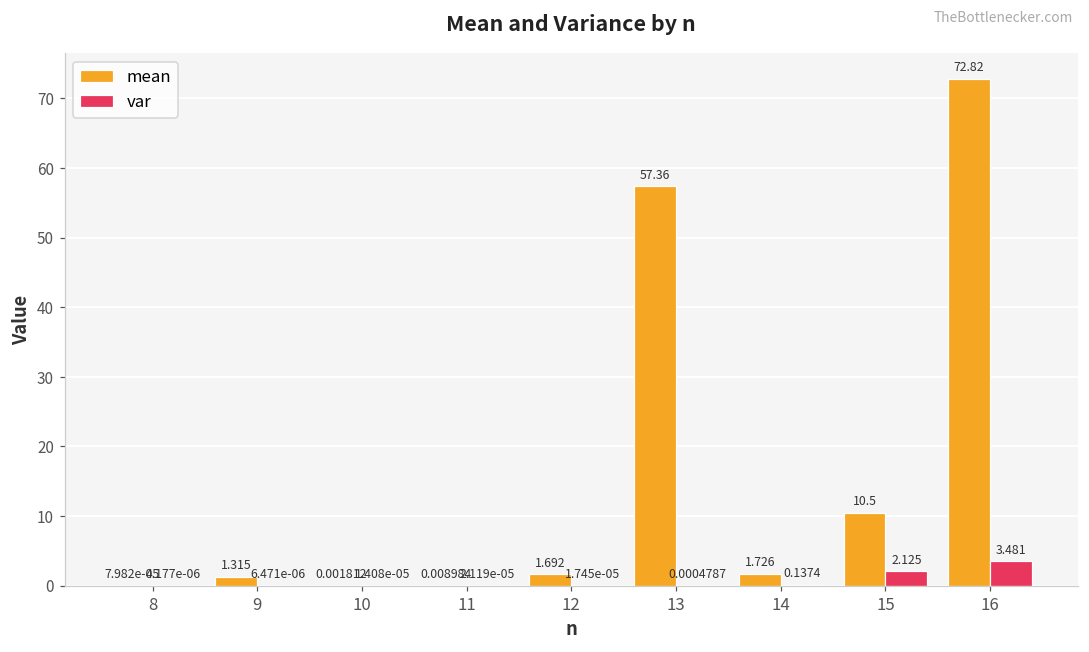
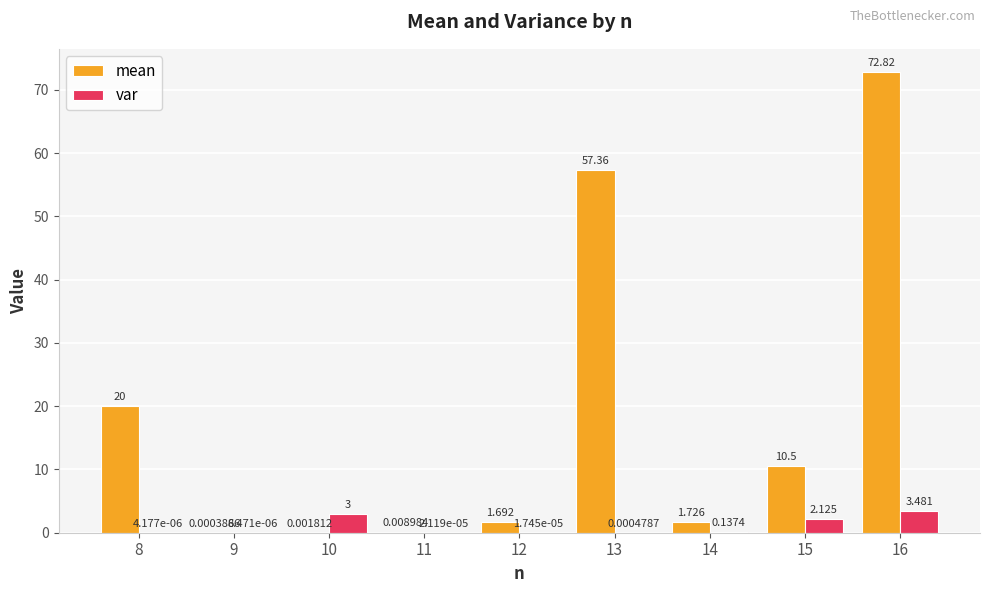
mean, 8: 7.982e-05 -> 20
mean, 9: 1.315 -> 0.0003886
var, 10: 1.408e-05 -> 3
